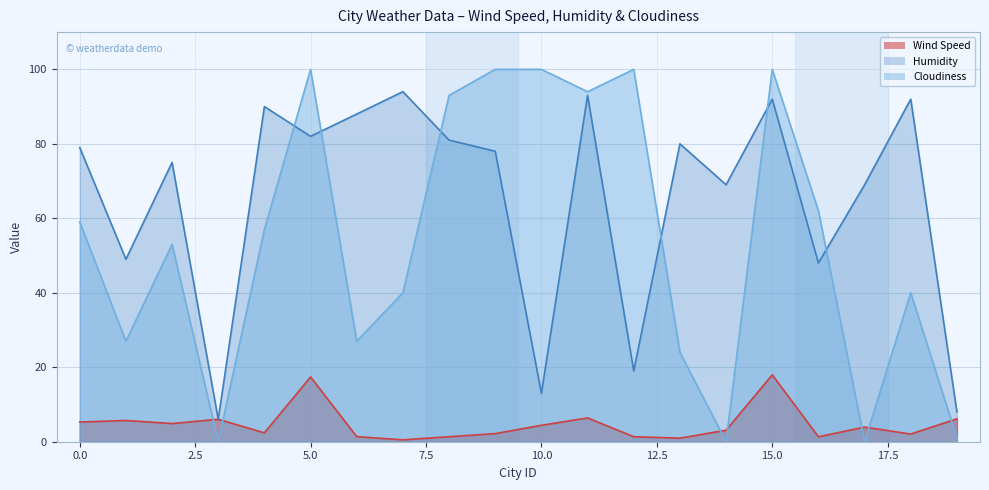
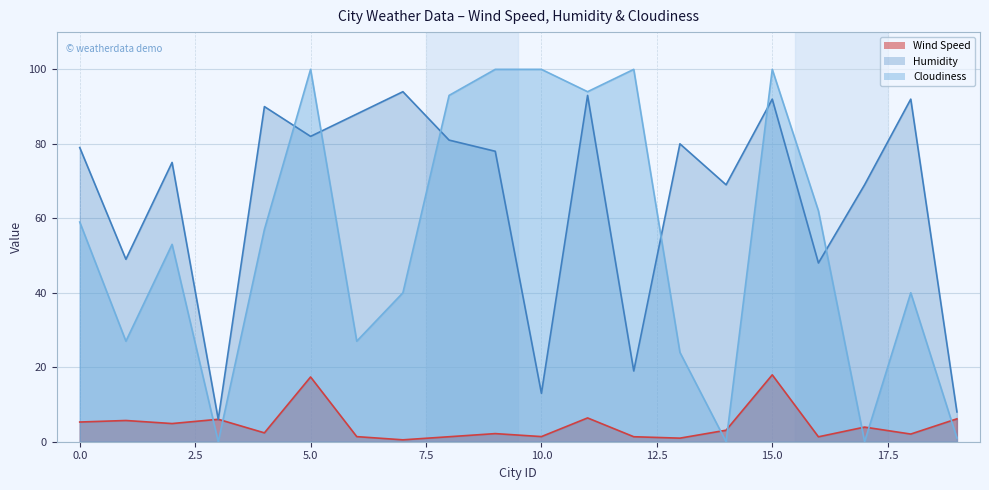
Wind Speed, 10.0: 4 -> 1
